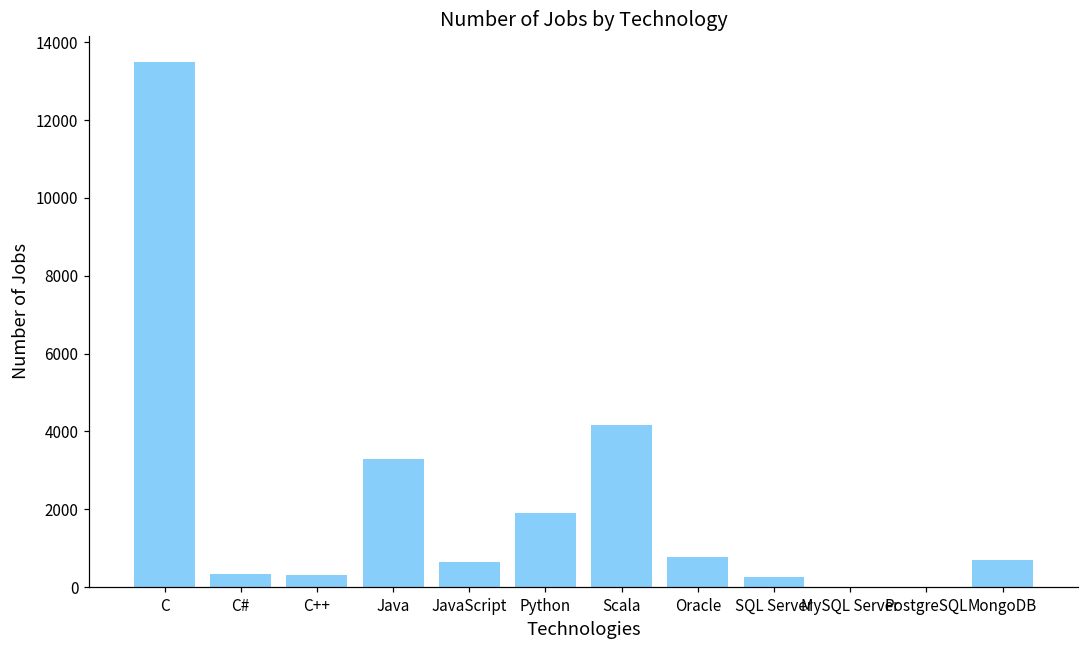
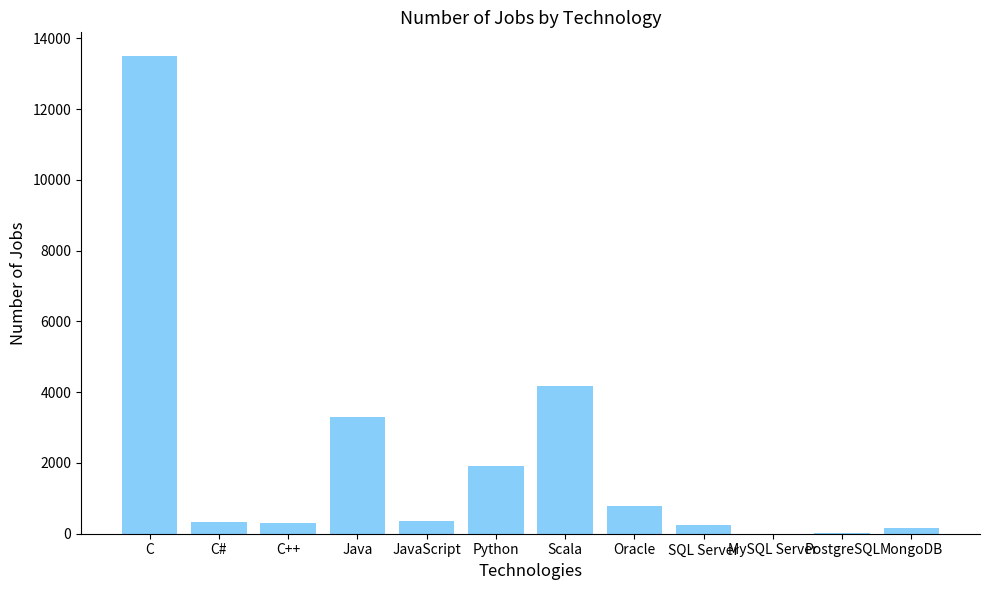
JavaScript: 600 -> 400
MongoDB: 700 -> 200
